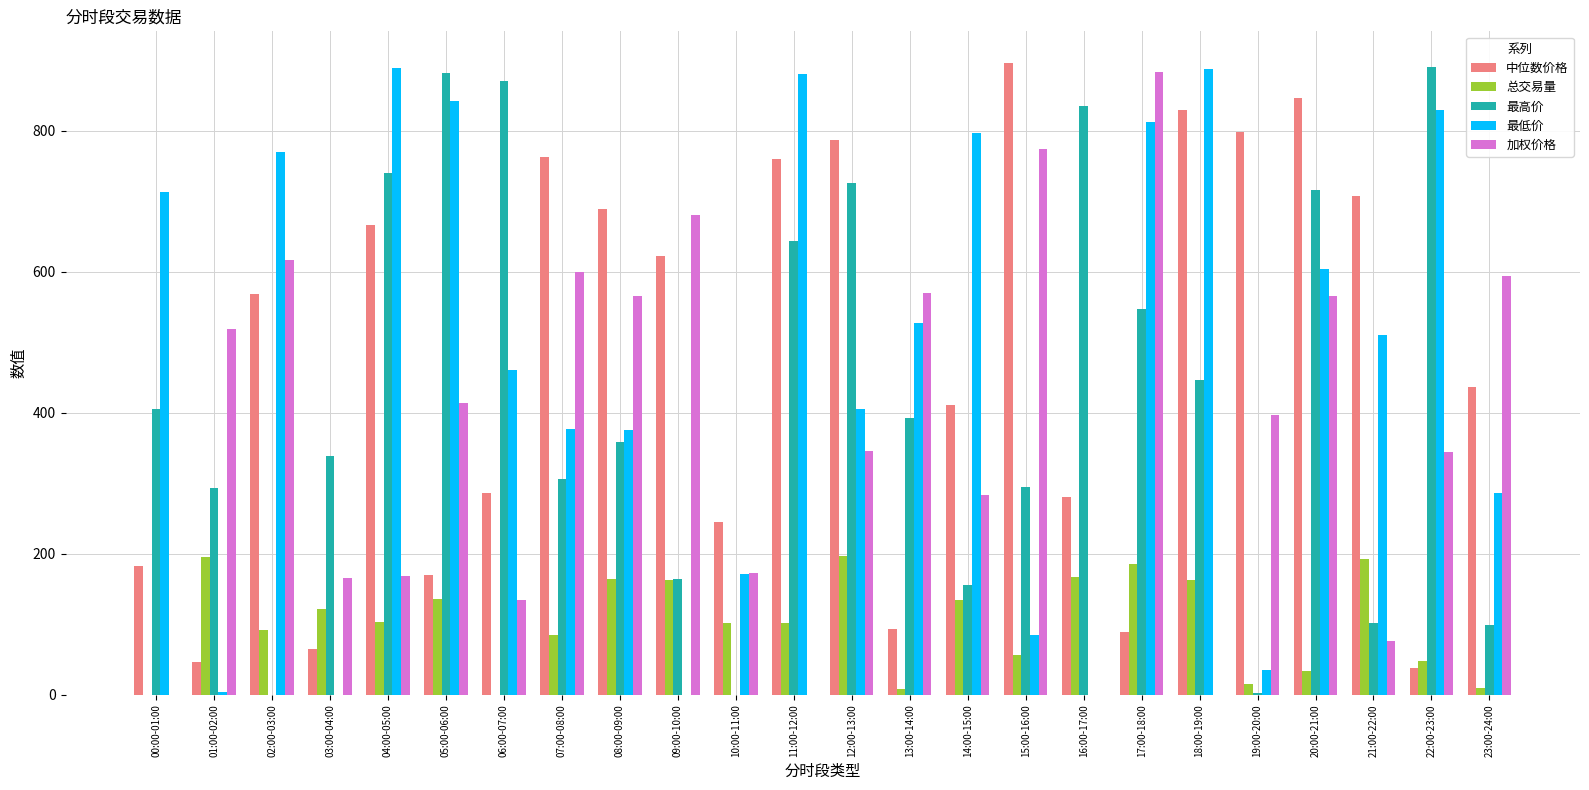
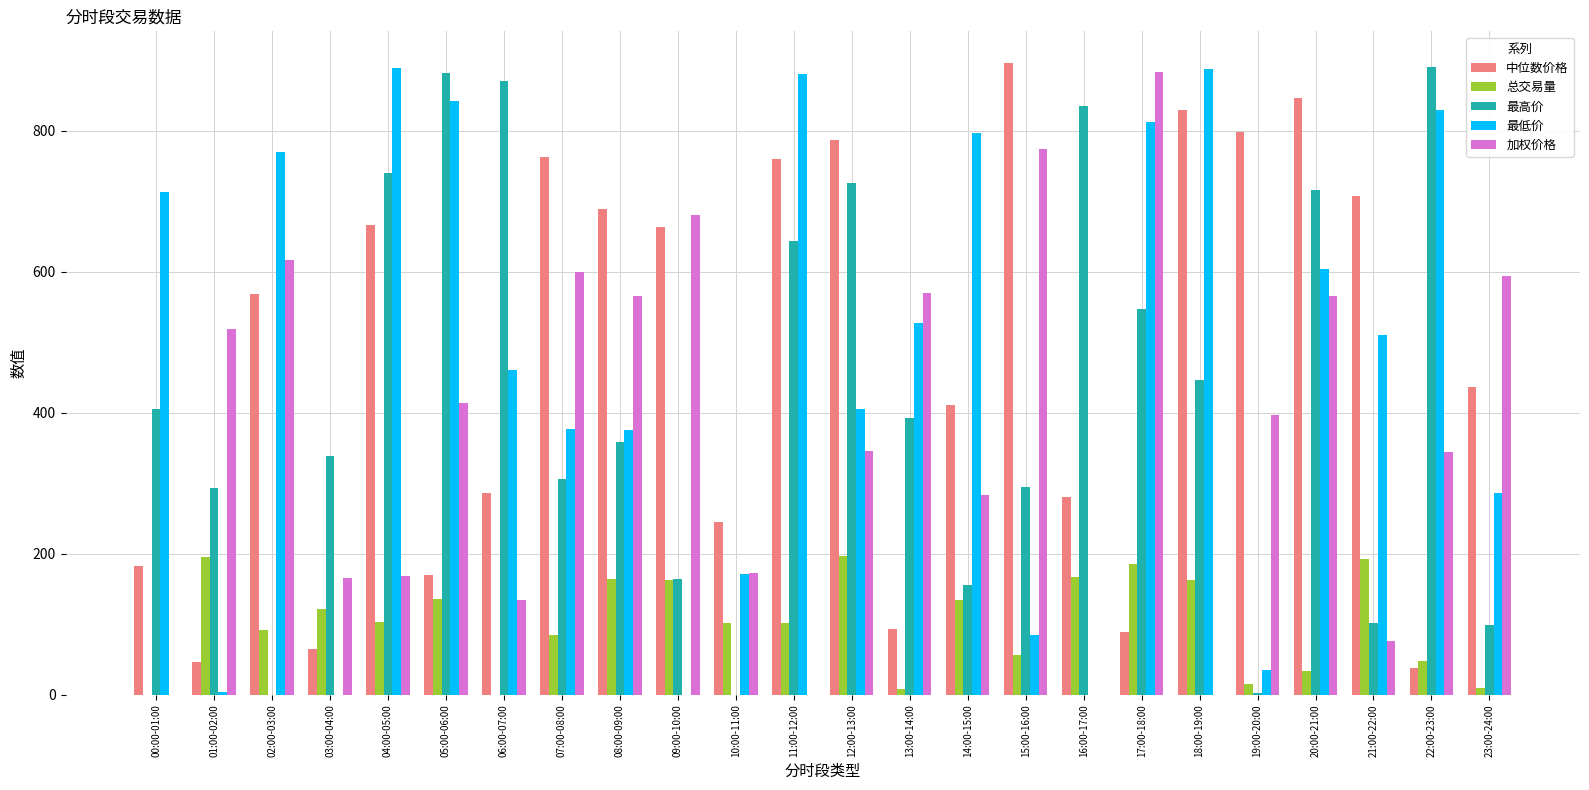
中位数价格, 09:00-10:00: 620 -> 660
